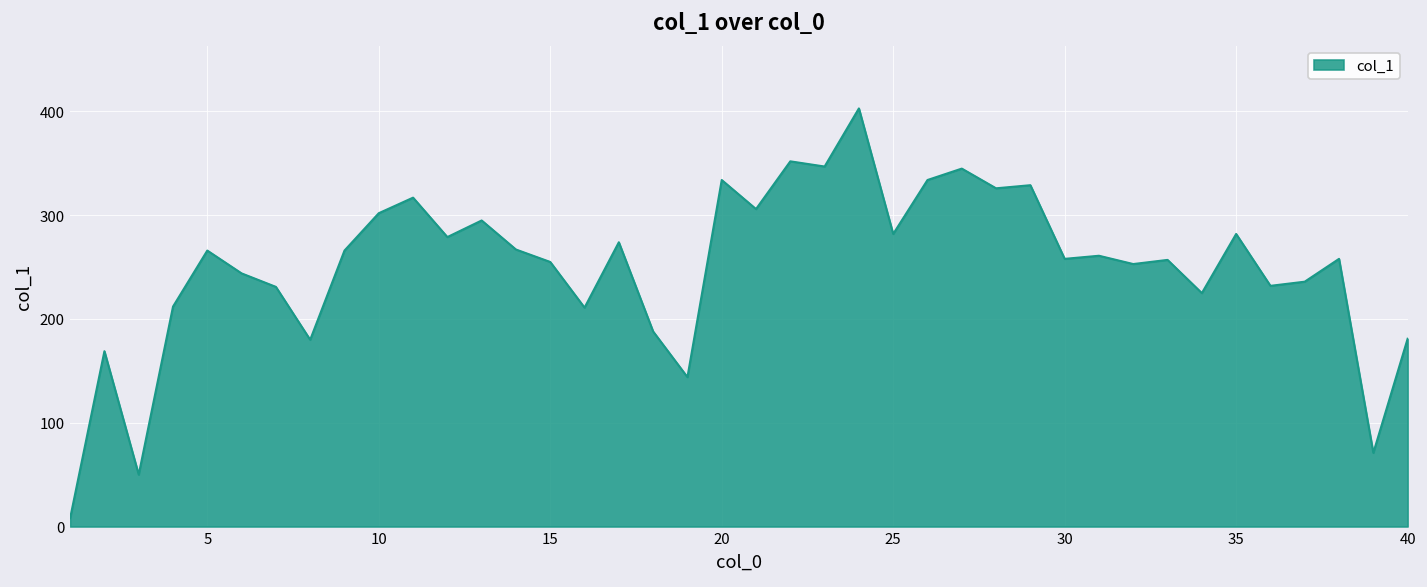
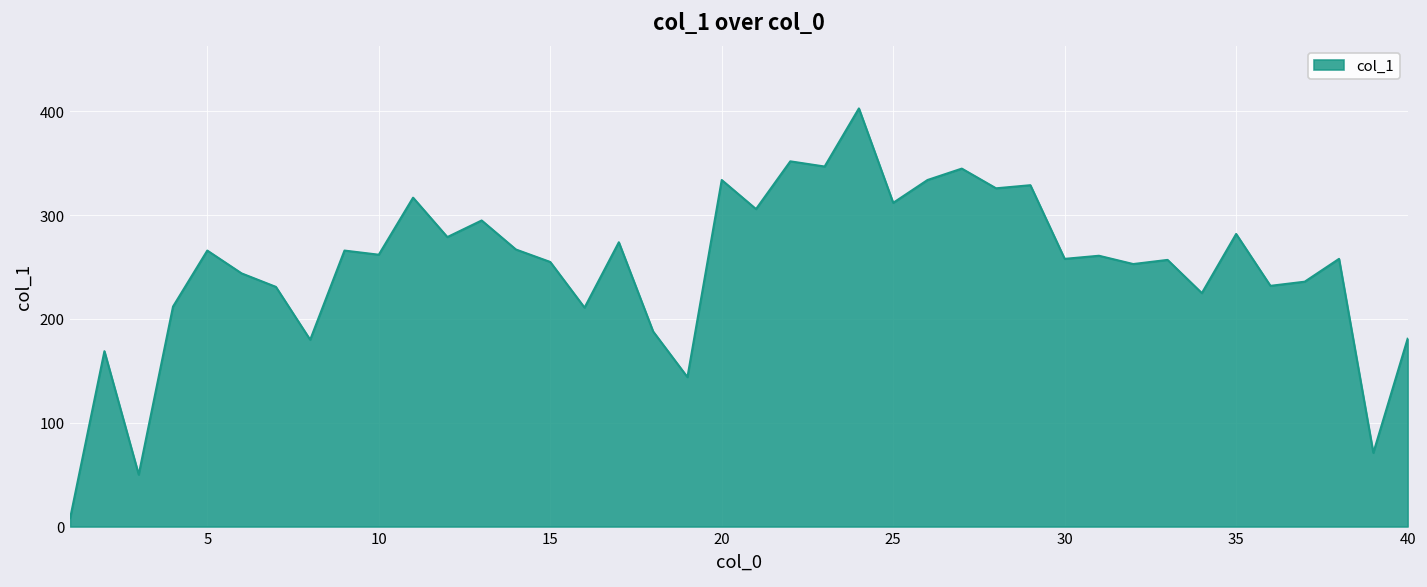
10: 300 -> 260
25: 280 -> 310
